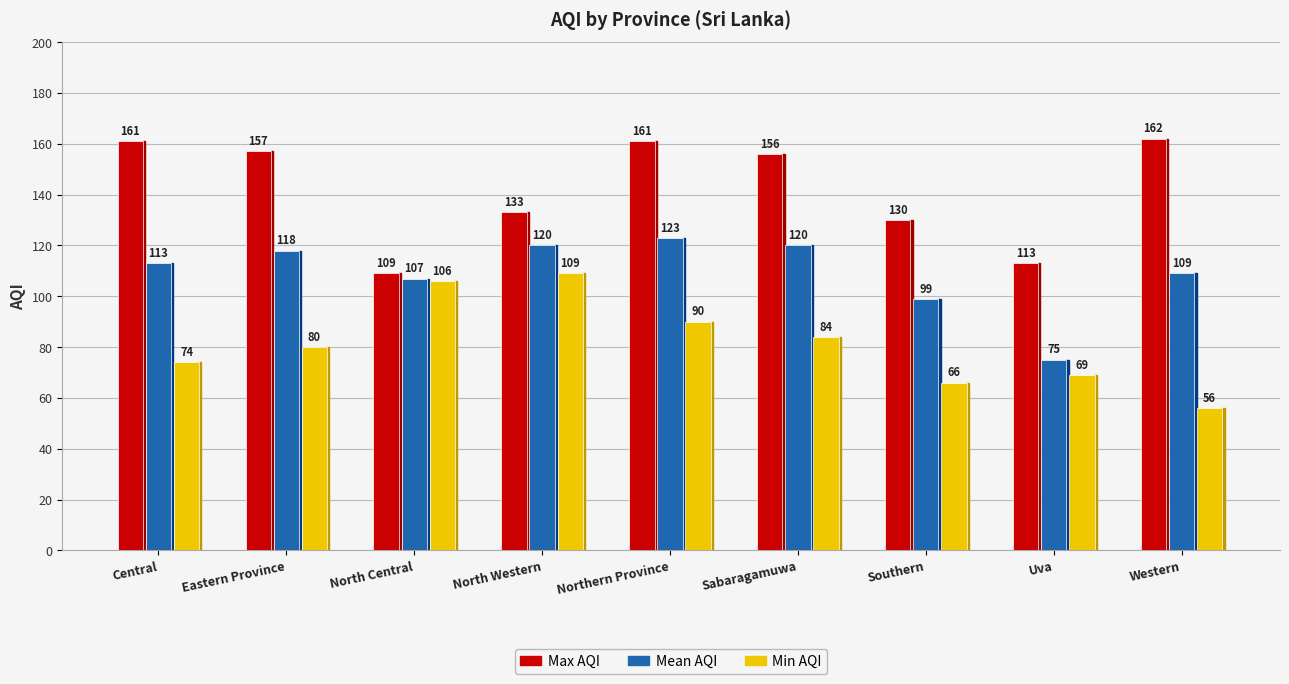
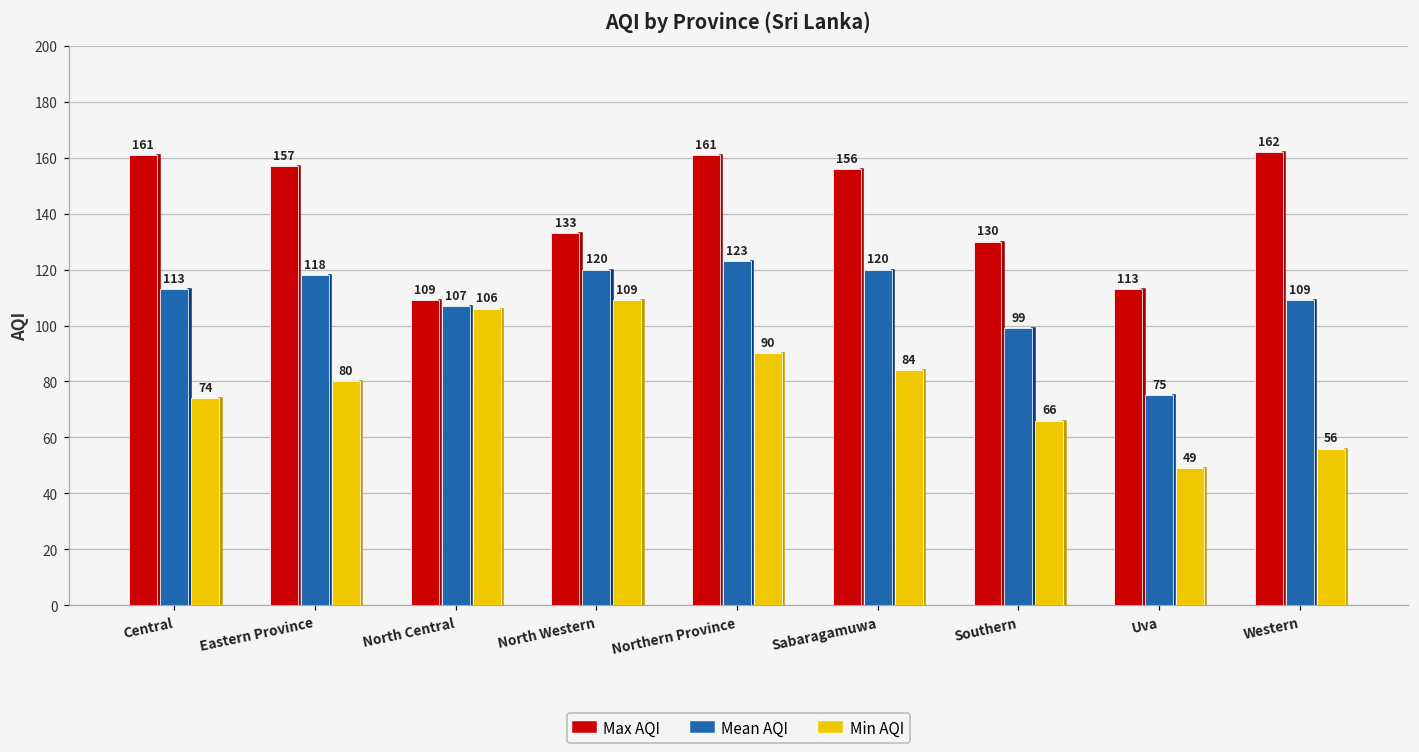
Min AQI, Uva: 69 -> 49
